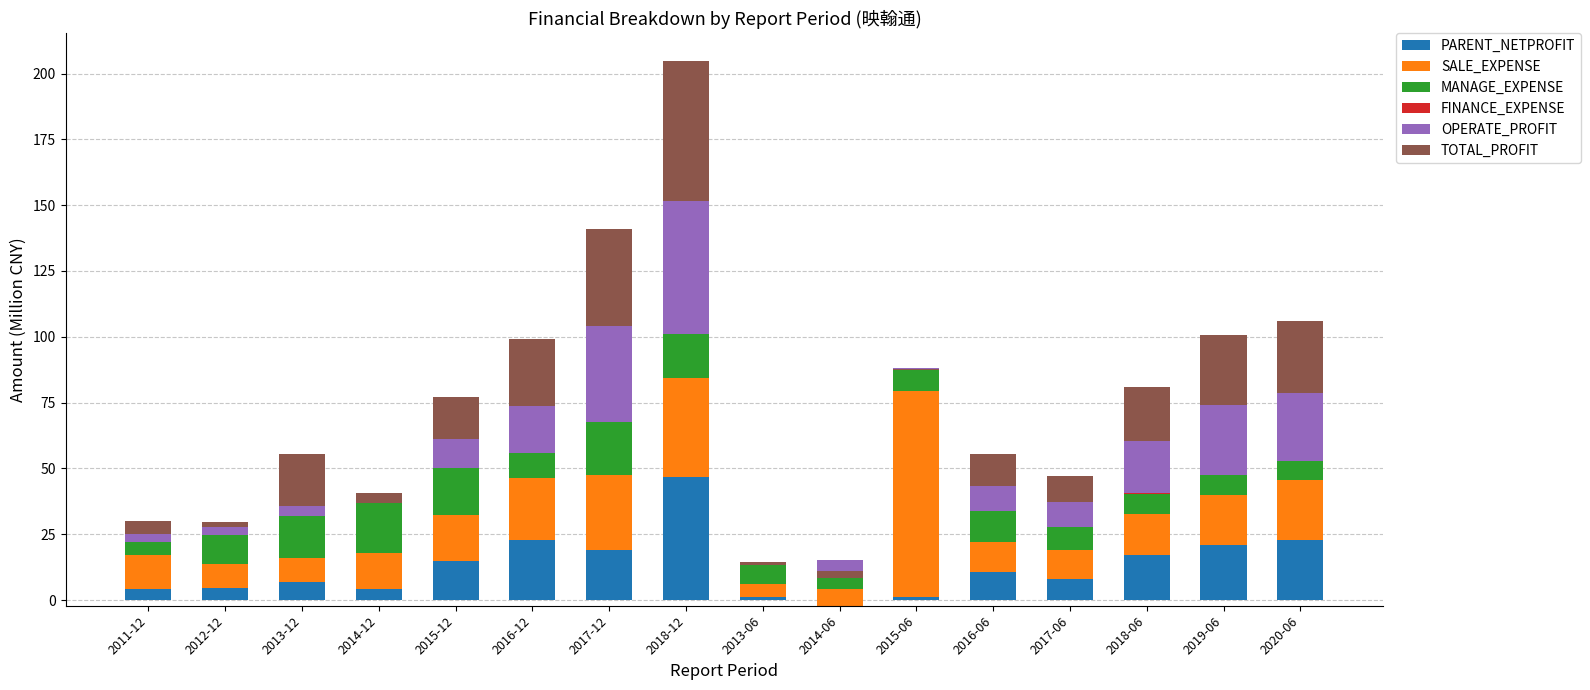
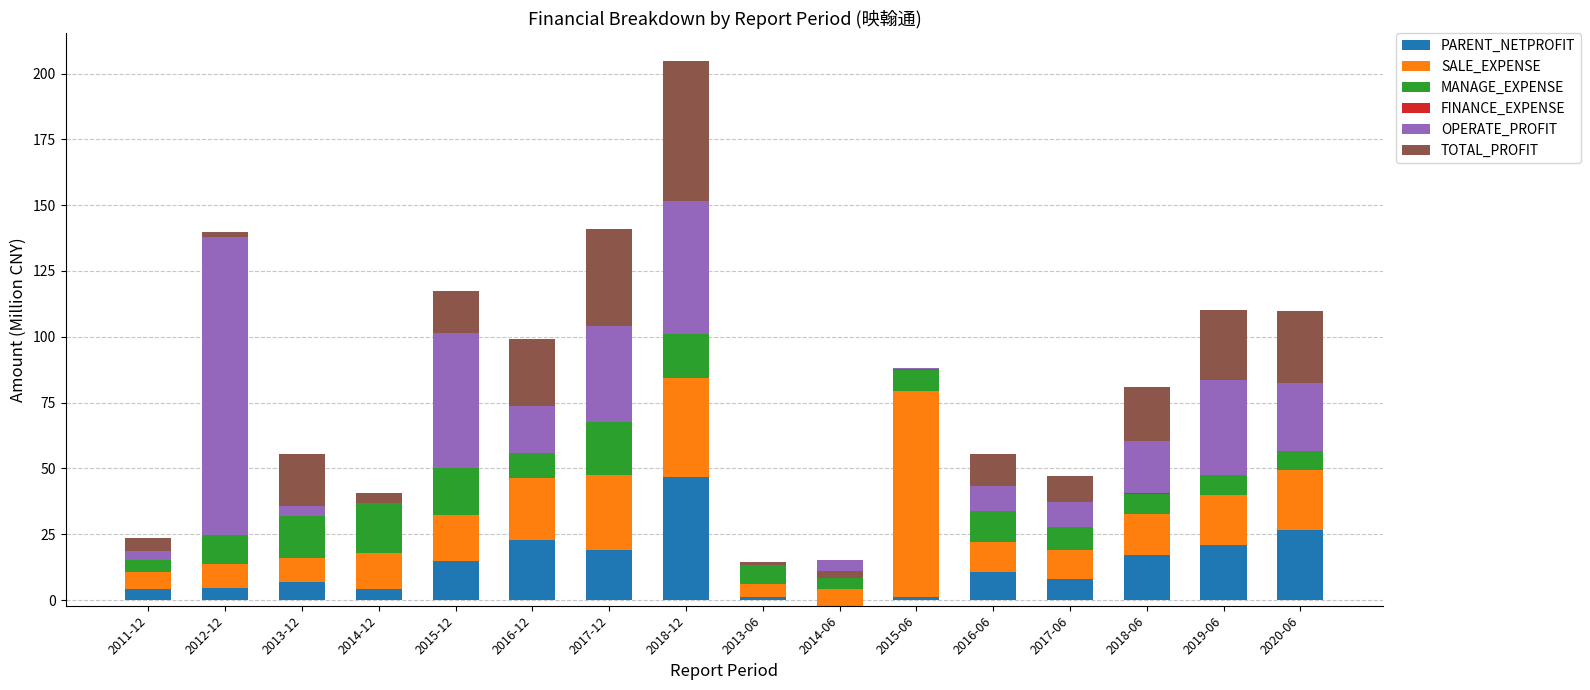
SALE_EXPENSE, 2011-12: 13 -> 6
OPERATE_PROFIT, 2012-12: 3 -> 113
OPERATE_PROFIT, 2015-12: 11 -> 51
OPERATE_PROFIT, 2019-06: 26 -> 36
PARENT_NETPROFIT, 2020-06: 23 -> 26
